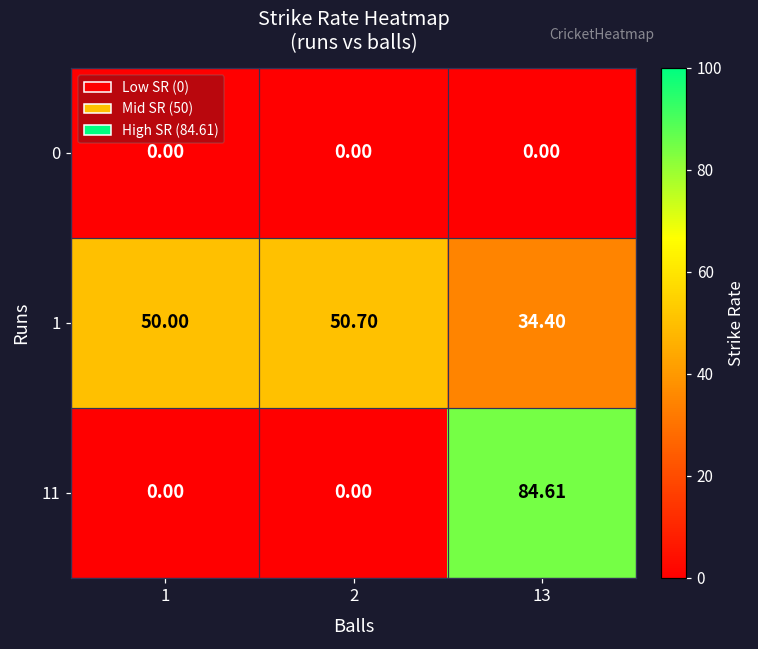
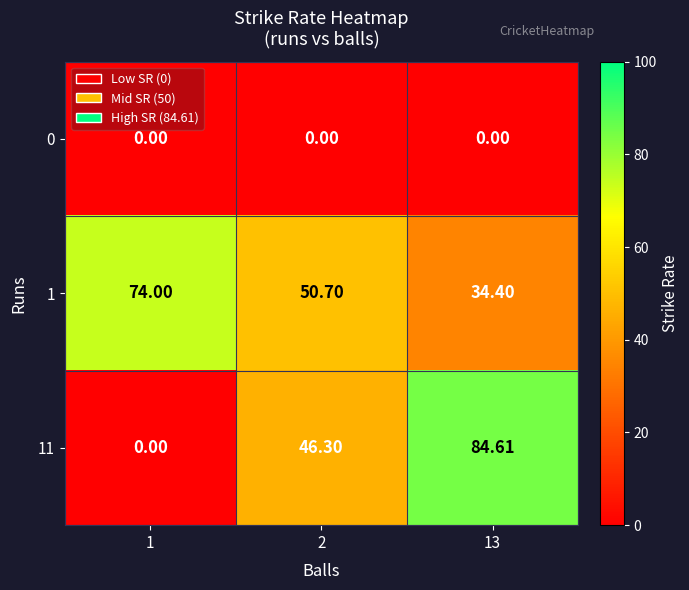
1, 1: 50.00 -> 74.00
11, 2: 0.00 -> 46.30
